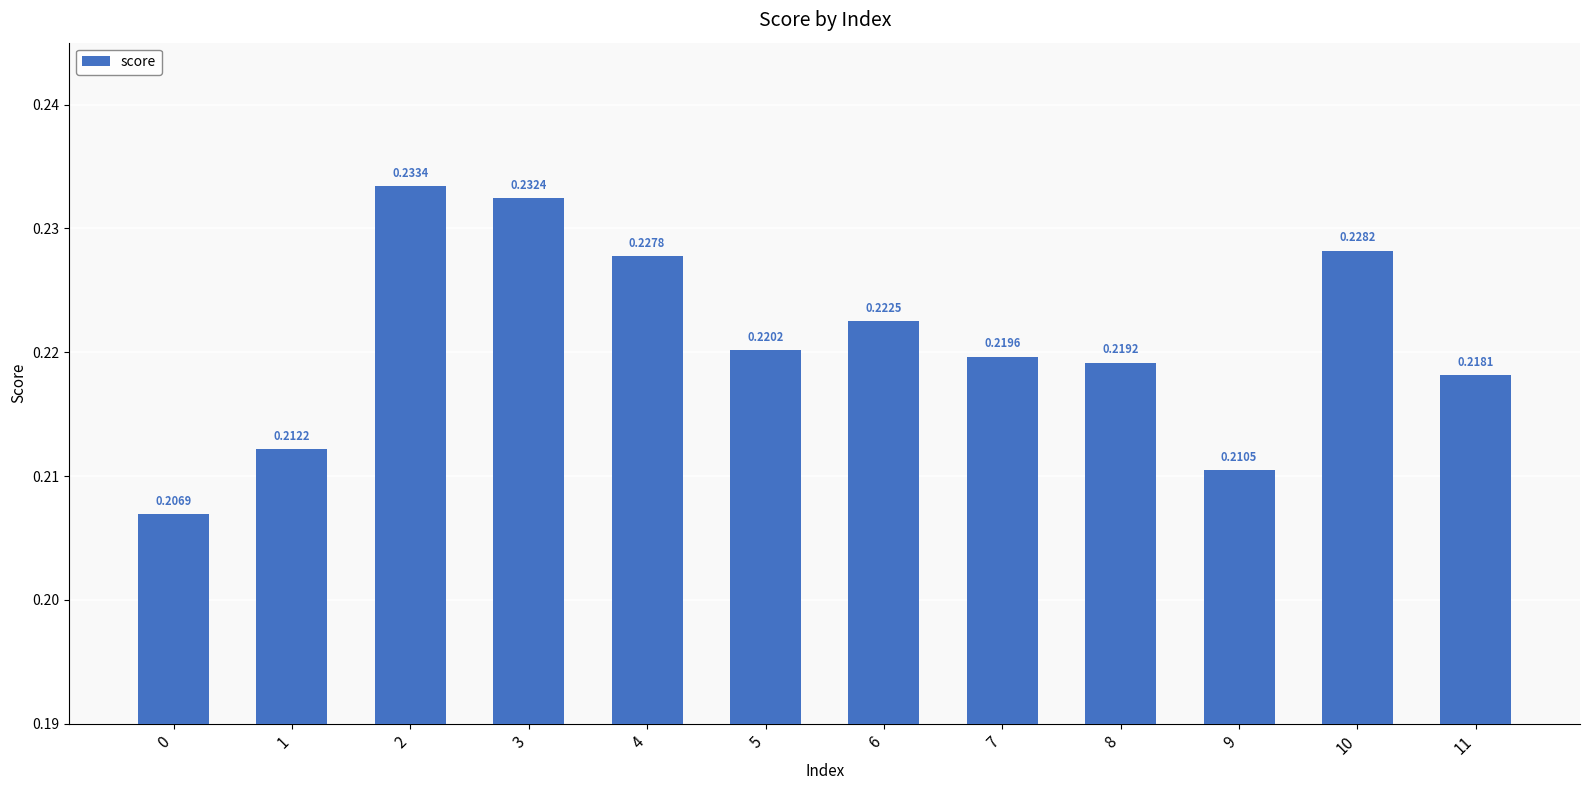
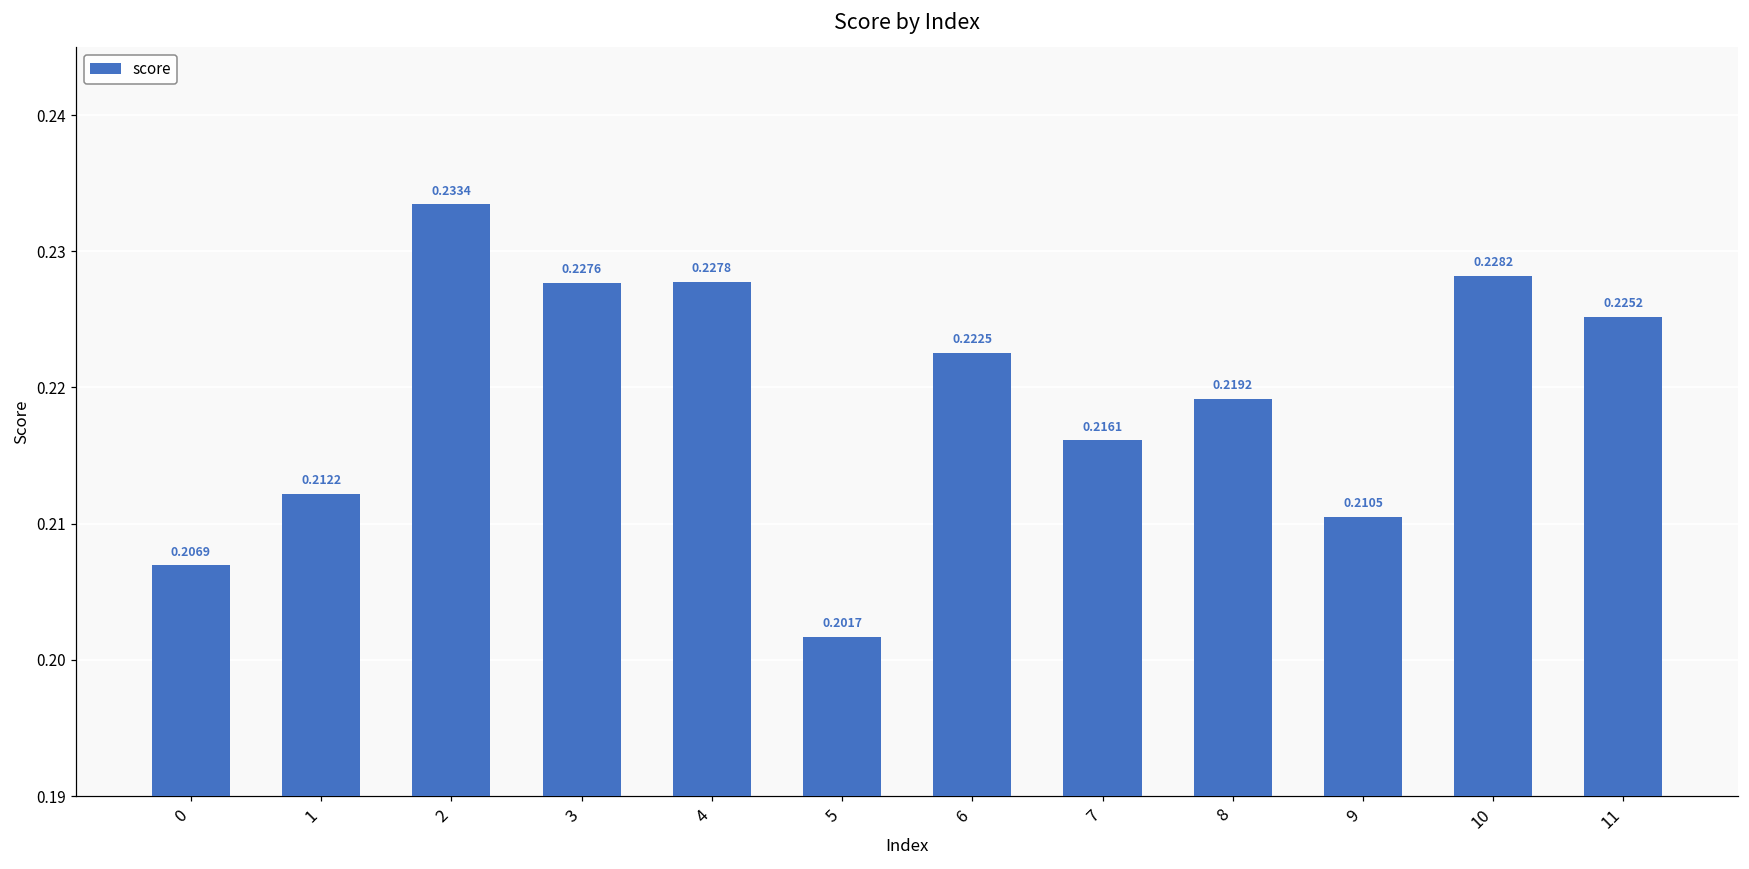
3: 0.2324 -> 0.2276
5: 0.2202 -> 0.2017
7: 0.2196 -> 0.2161
11: 0.2181 -> 0.2252
